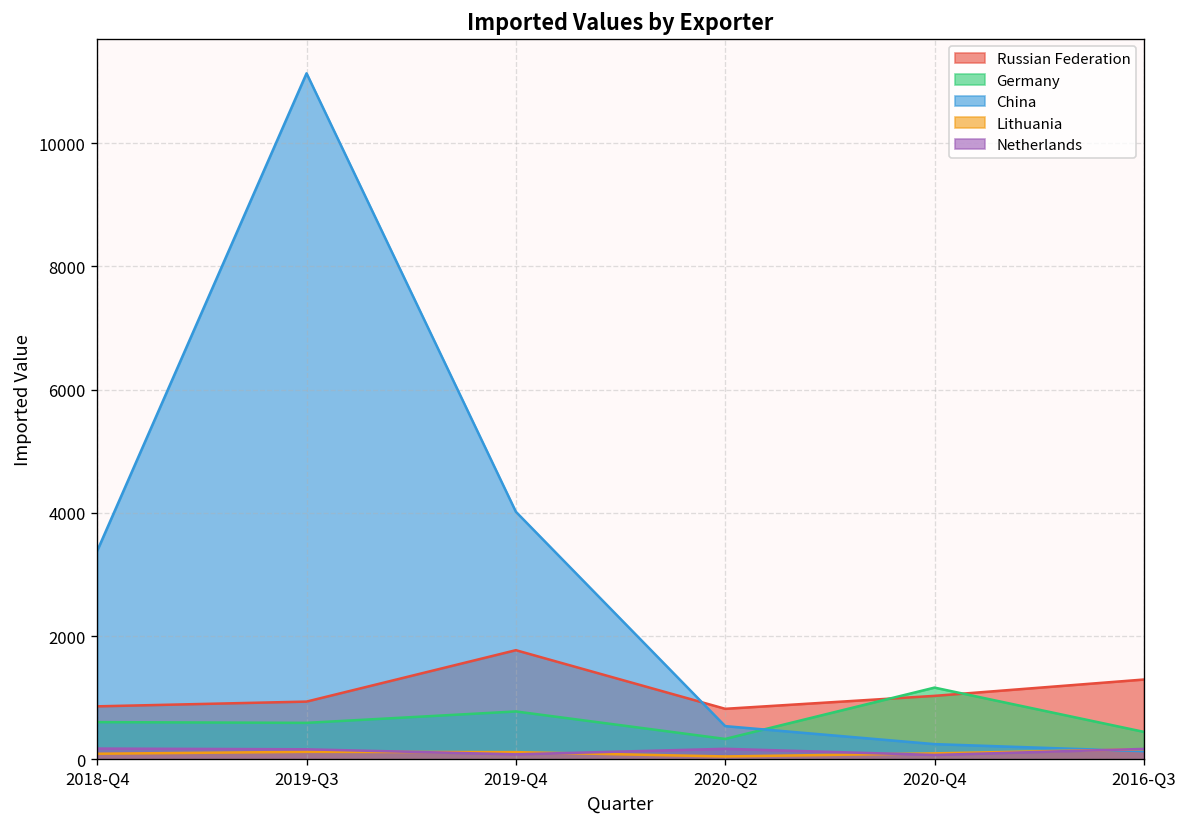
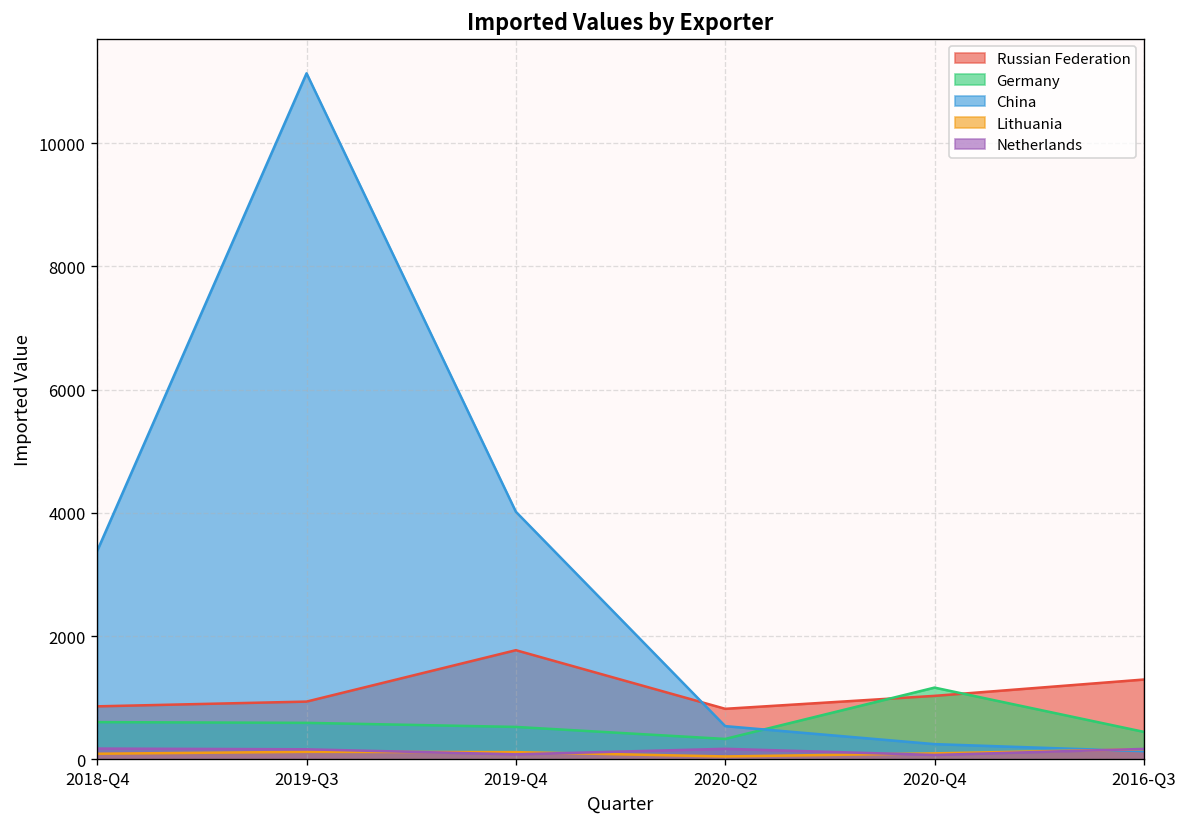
Germany, 2019-Q4: 800 -> 500
